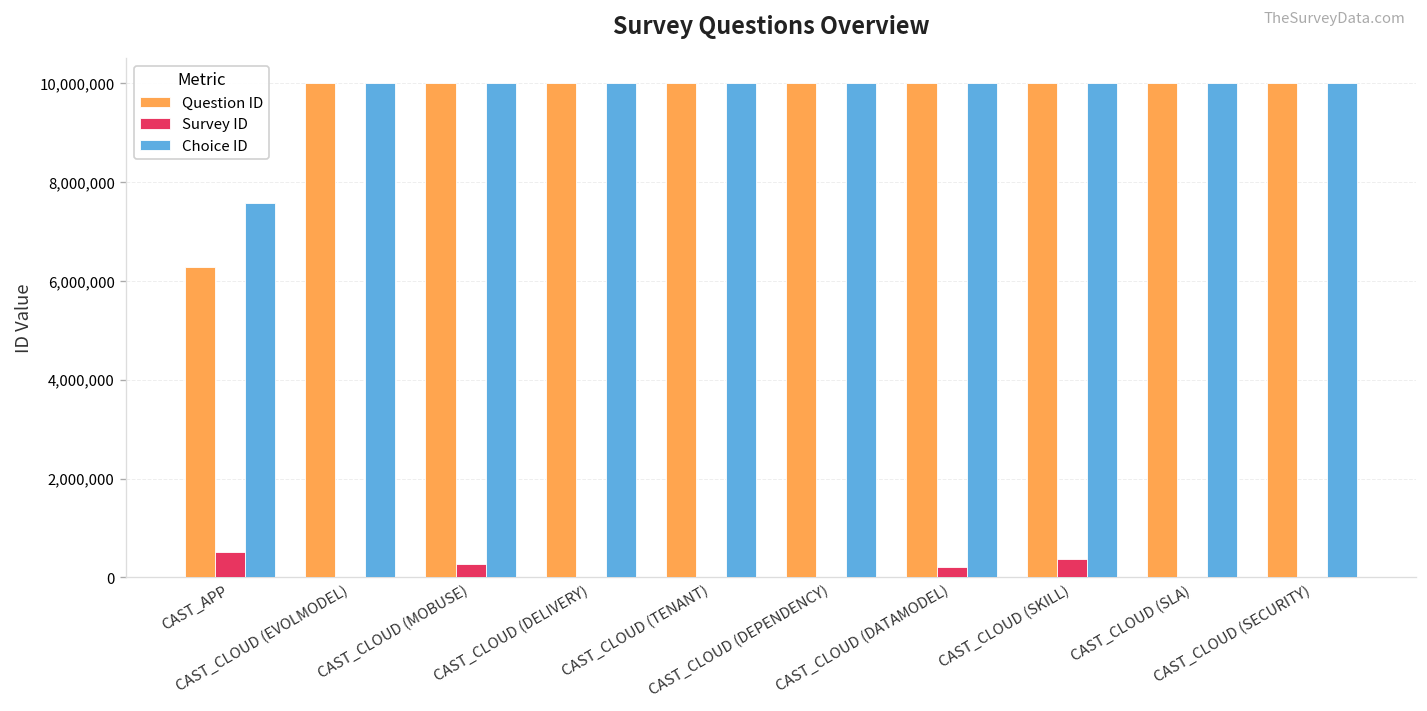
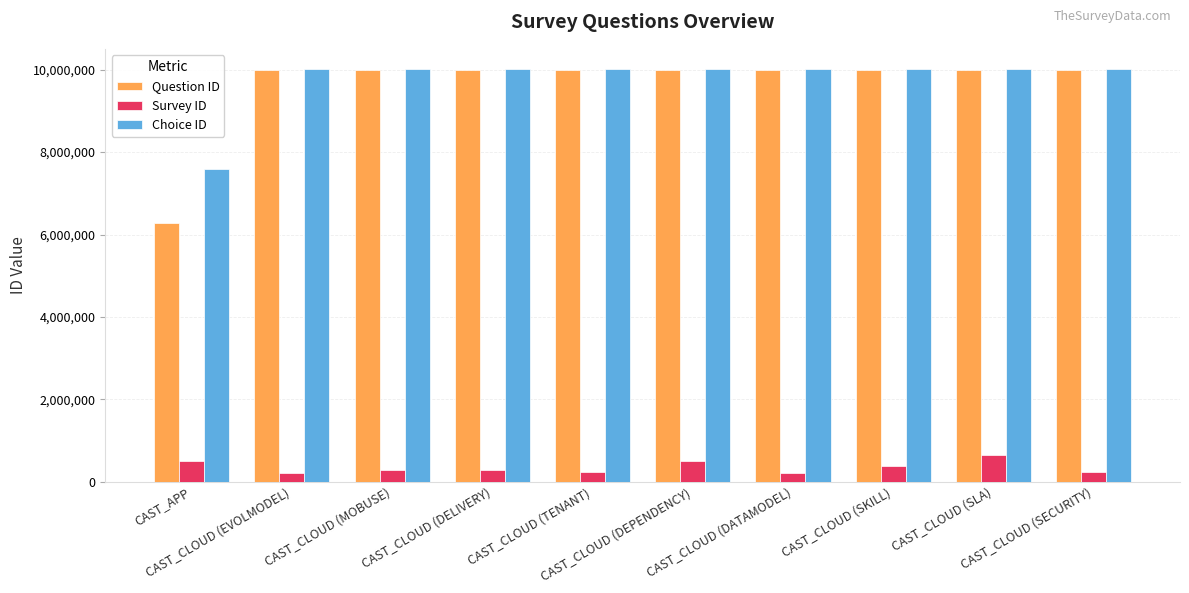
Survey ID, CAST_CLOUD (EVOLMODEL): 0 -> 200,000
Survey ID, CAST_CLOUD (DELIVERY): 0 -> 300,000
Survey ID, CAST_CLOUD (TENANT): 0 -> 200,000
Survey ID, CAST_CLOUD (DEPENDENCY): 0 -> 500,000
Survey ID, CAST_CLOUD (SLA): 0 -> 700,000
Survey ID, CAST_CLOUD (SECURITY): 0 -> 200,000
